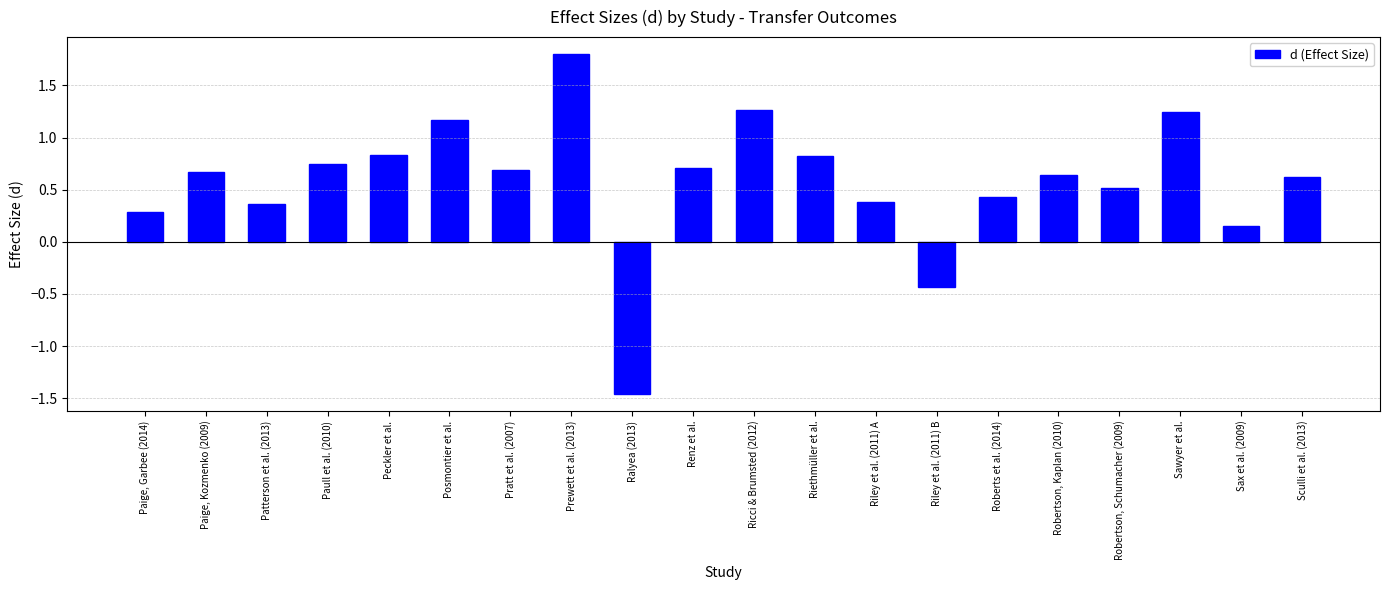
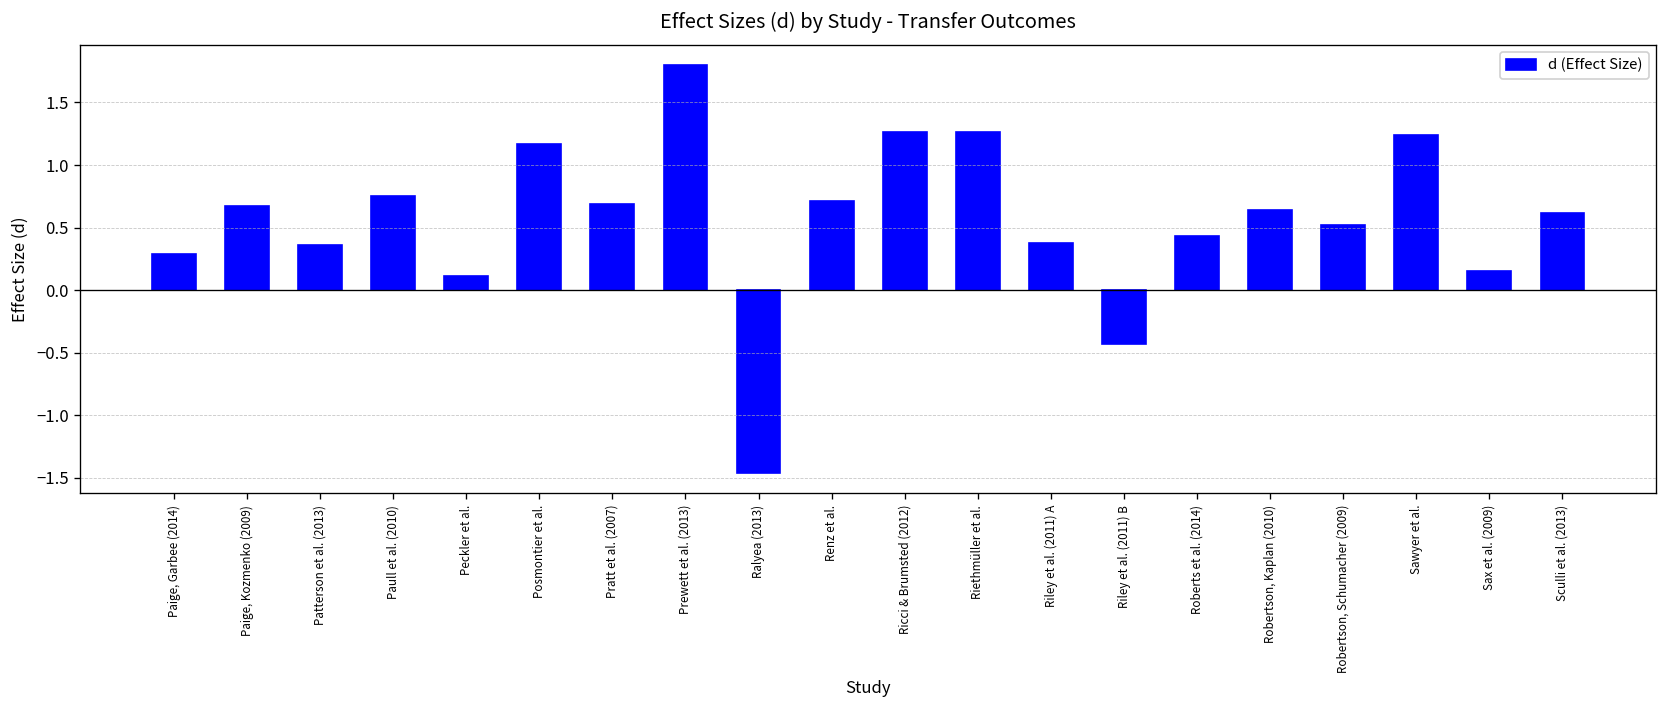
Peckler et al.: 0.83 -> 0.11
Riethmüller et al.: 0.82 -> 1.26
